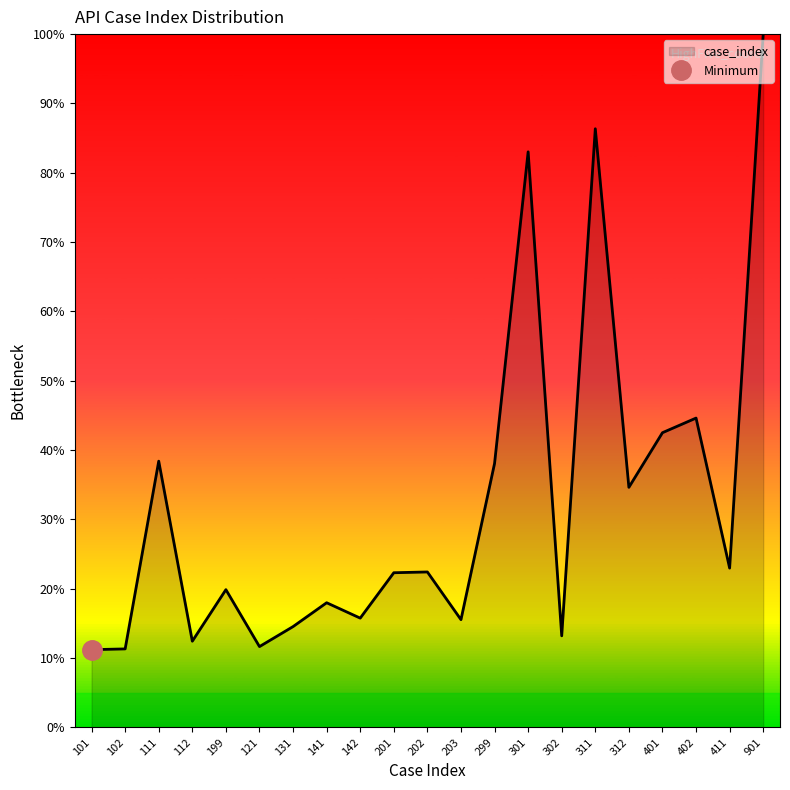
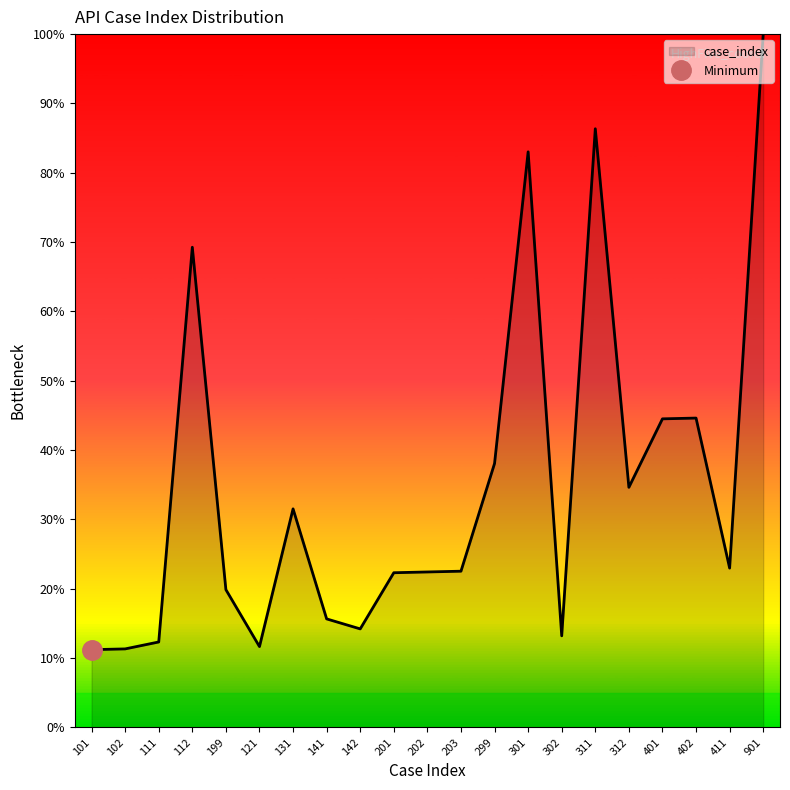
case_index, 111: 38% -> 12%
case_index, 112: 12% -> 69%
case_index, 131: 15% -> 32%
case_index, 141: 18% -> 16%
case_index, 142: 16% -> 14%
case_index, 203: 16% -> 23%
case_index, 401: 43% -> 45%
